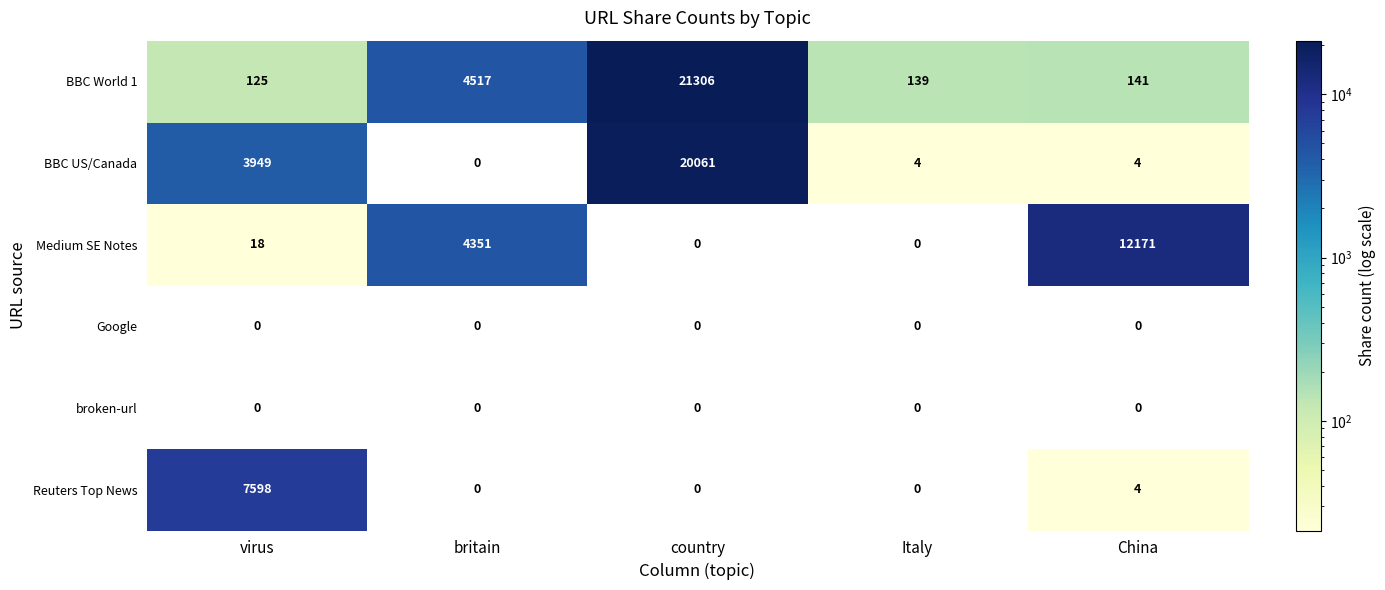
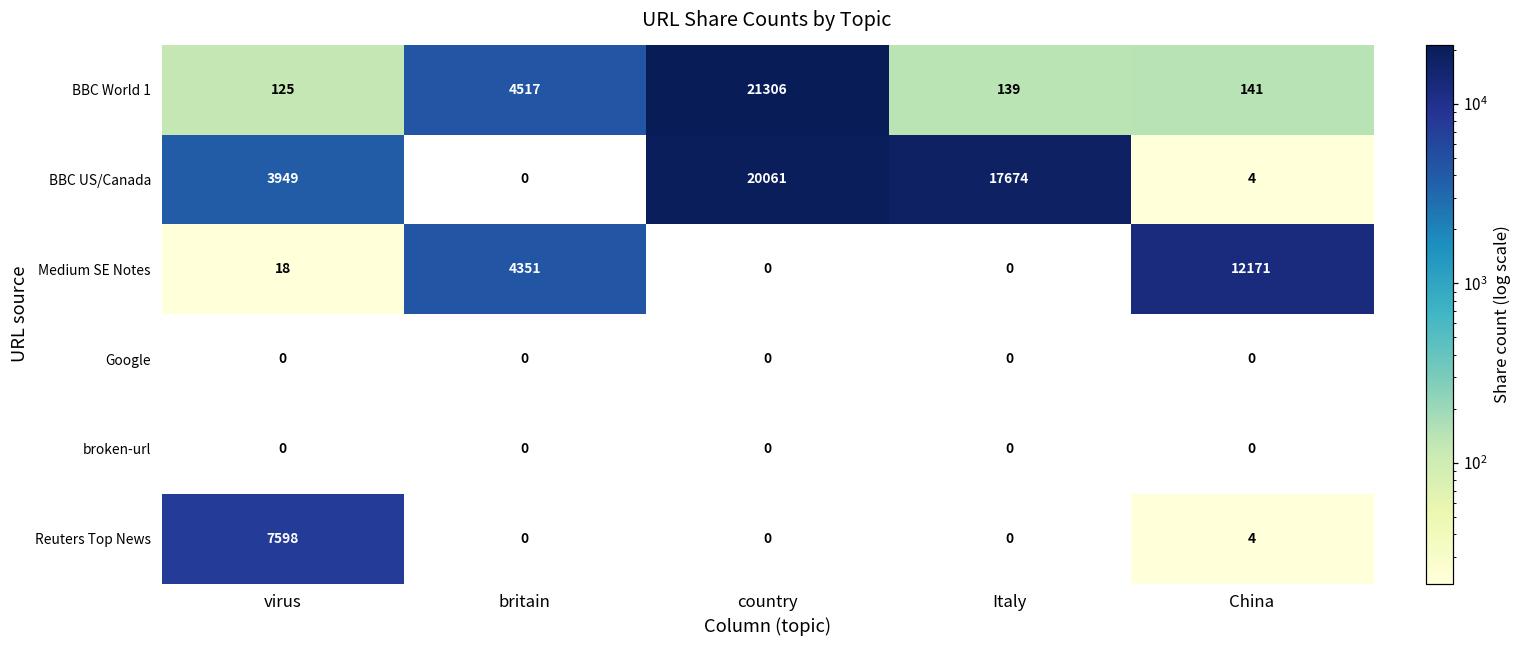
BBC US/Canada, Italy: 4 -> 17674
